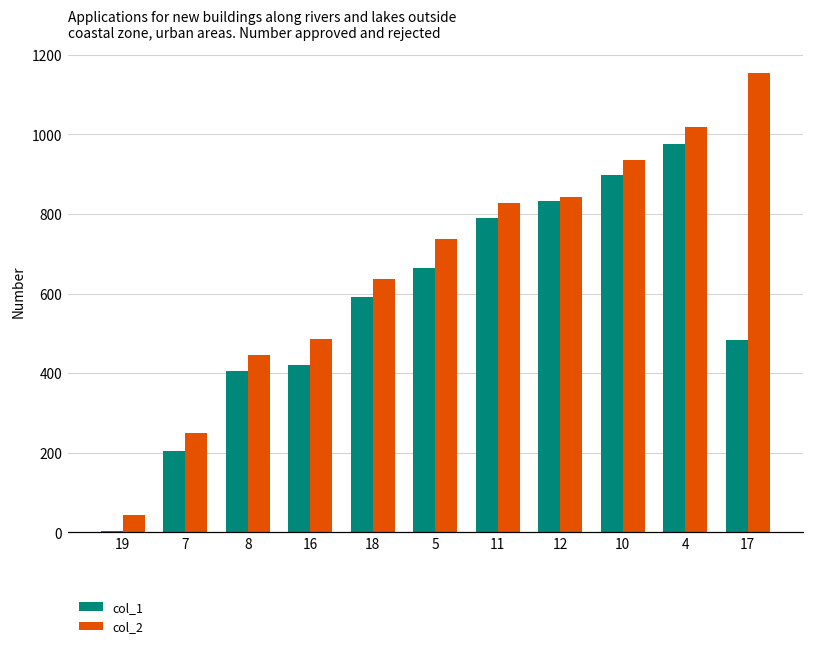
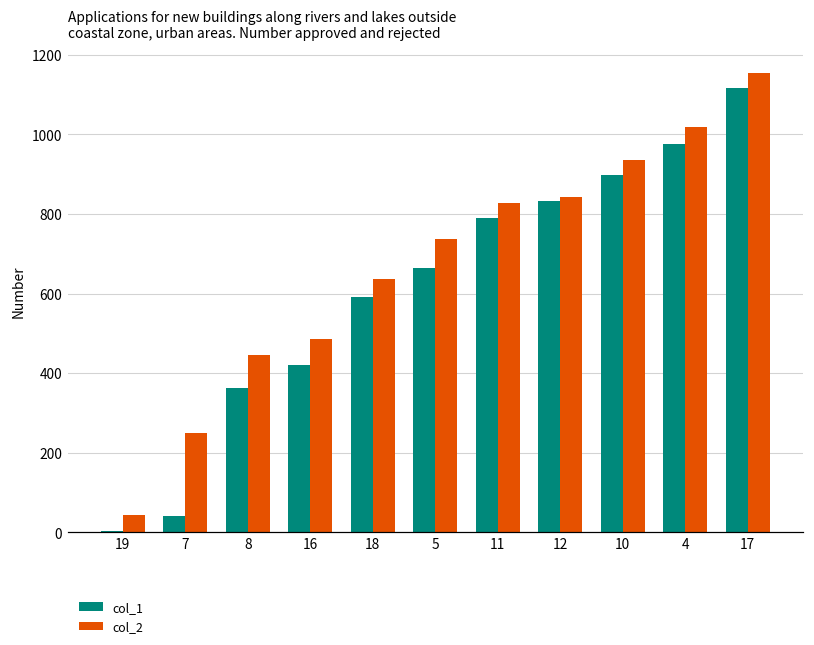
col_1, 7: 210 -> 40
col_1, 8: 400 -> 360
col_1, 17: 480 -> 1120
